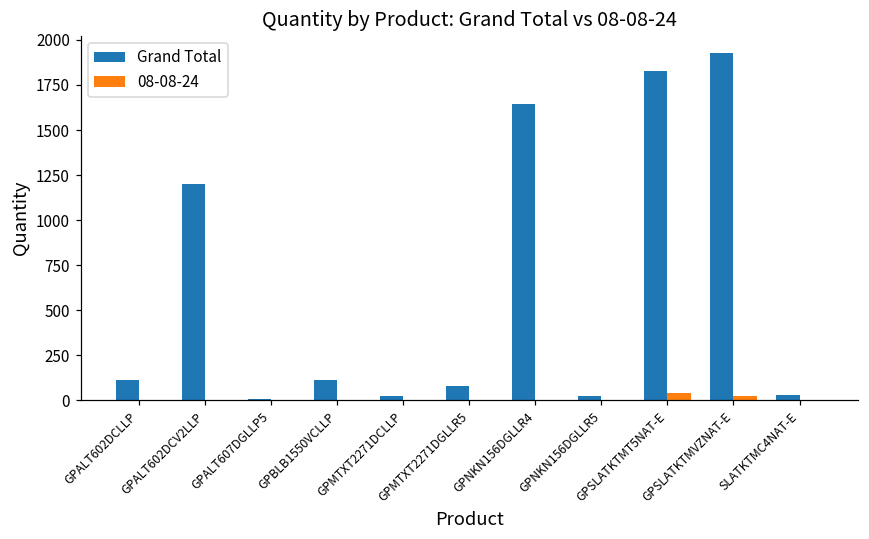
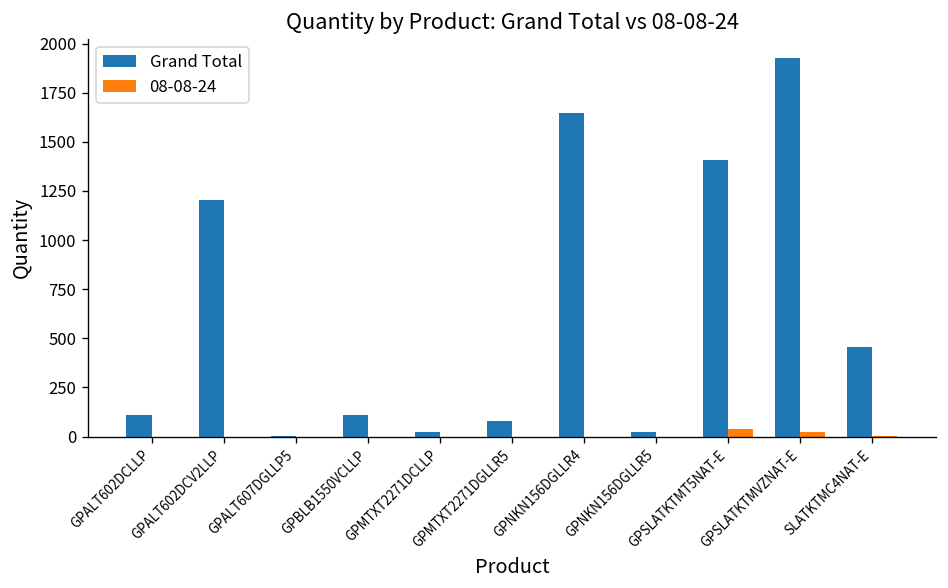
Grand Total, GPSLATKTMT5NAT-E: 1830 -> 1410
Grand Total, SLATKTMC4NAT-E: 30 -> 460
